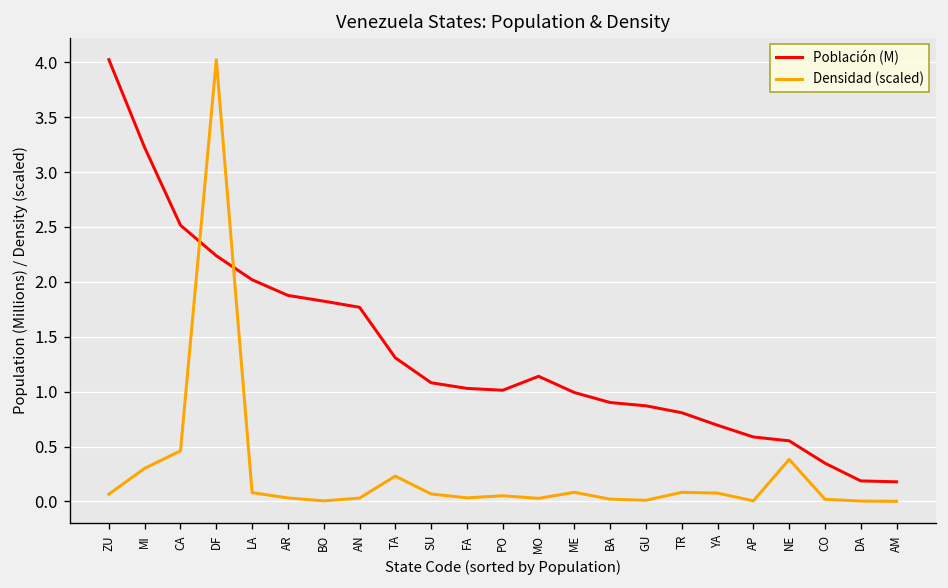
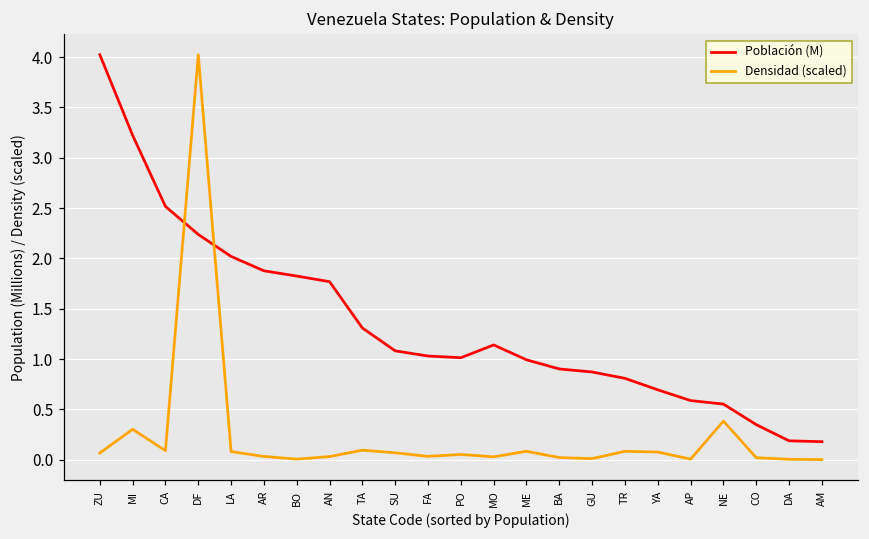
Densidad (scaled), CA: 0.5 -> 0.1
Densidad (scaled), TA: 0.2 -> 0.1
